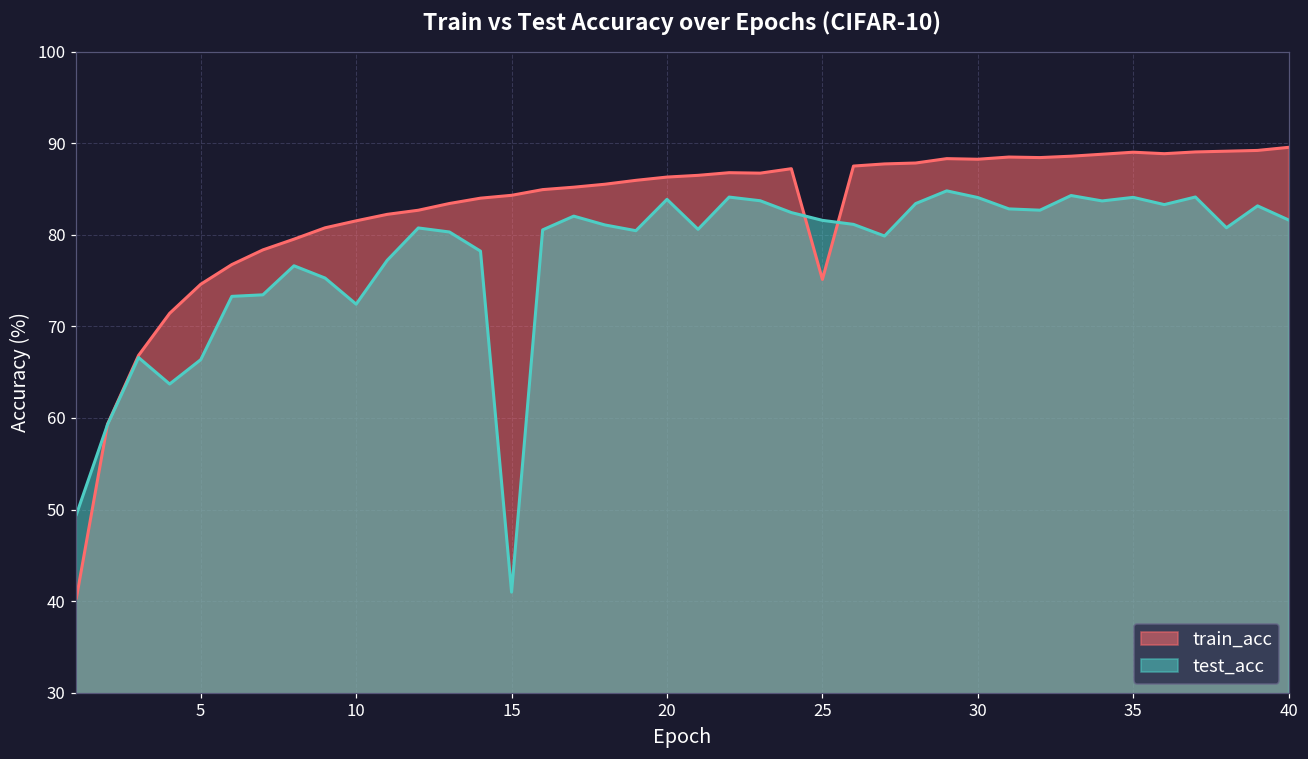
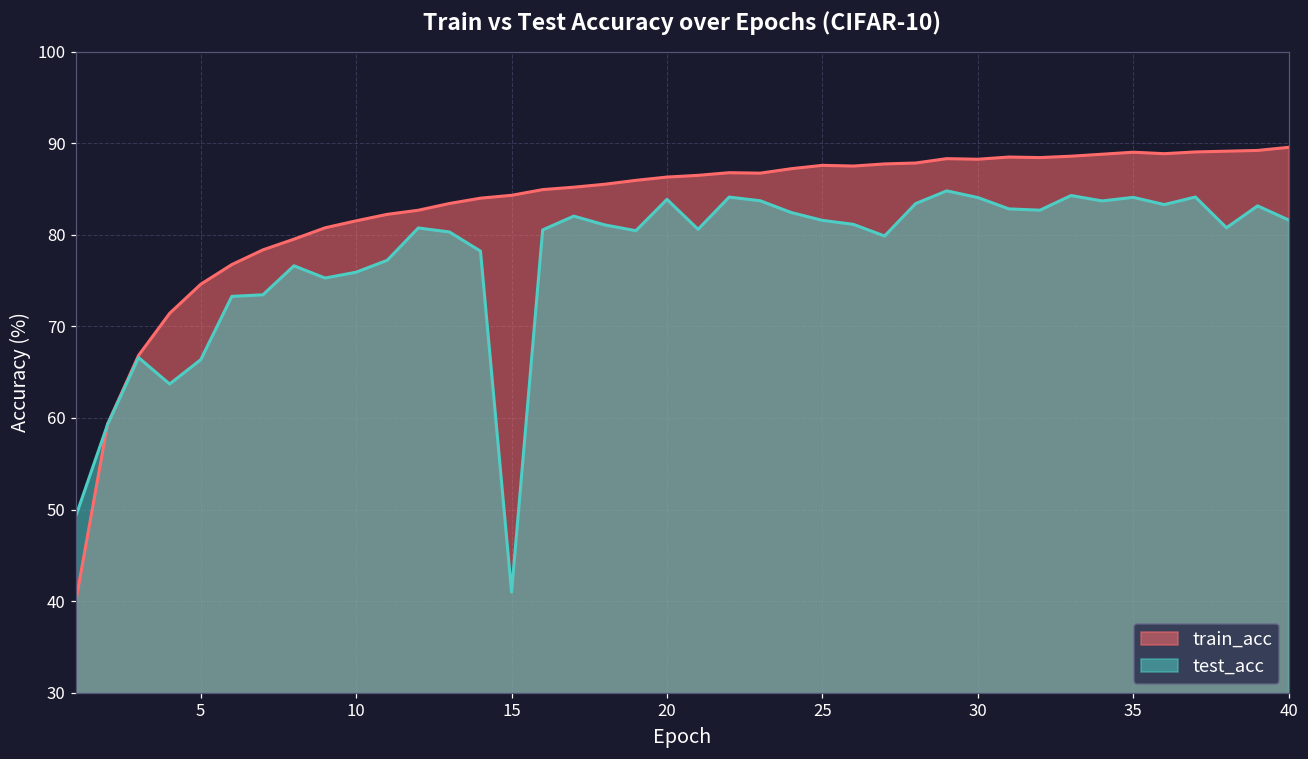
test_acc, 10: 72 -> 76
train_acc, 25: 75 -> 88
